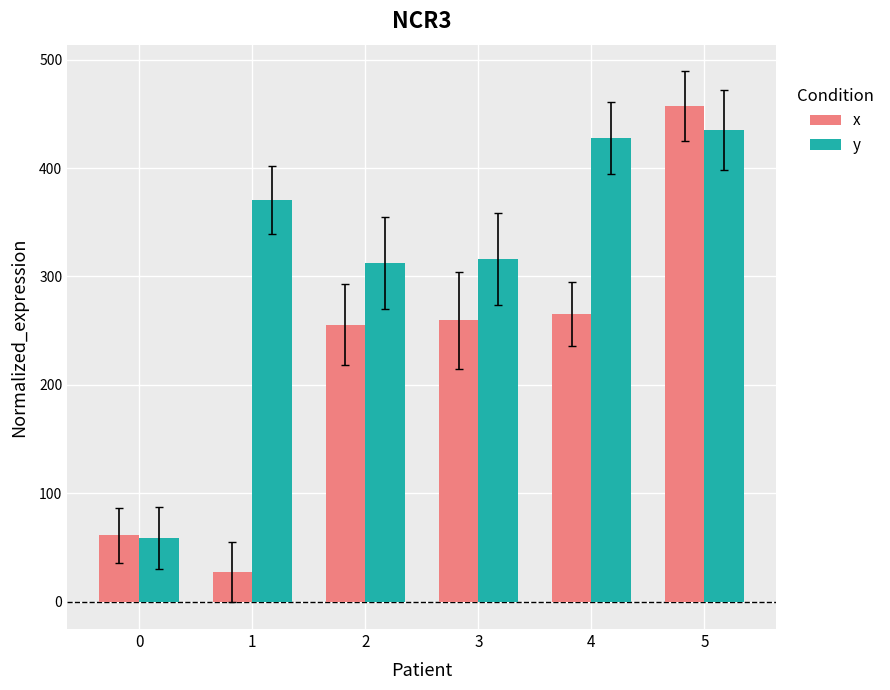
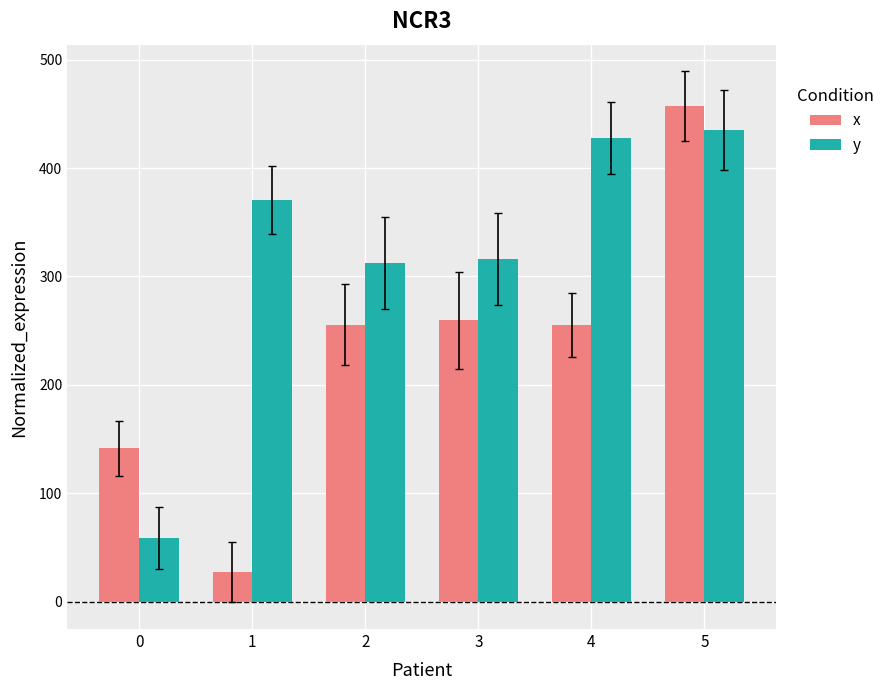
x, 0: 61 -> 141
x, 4: 265 -> 255
